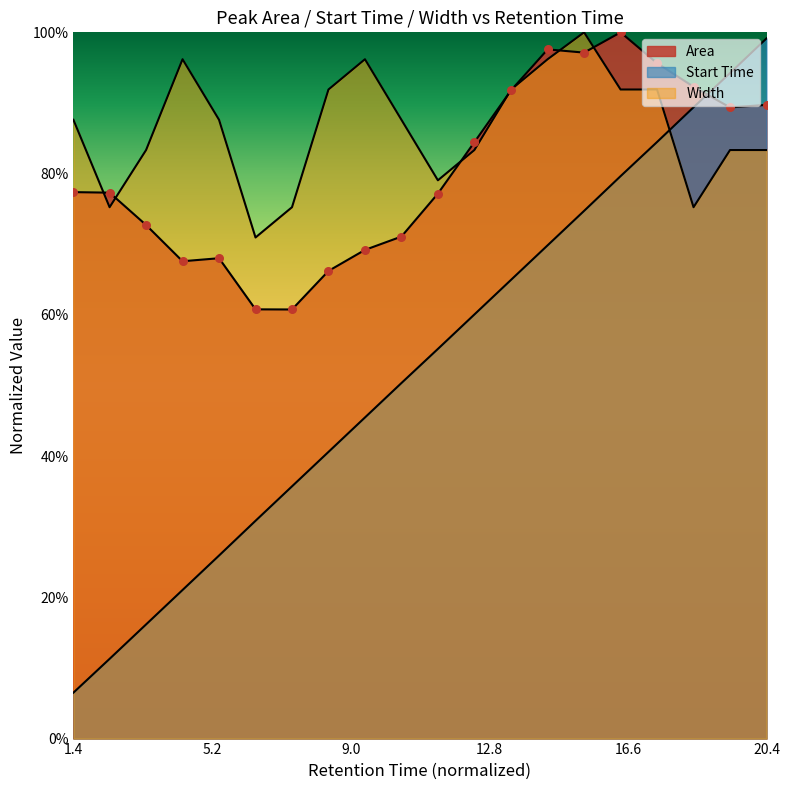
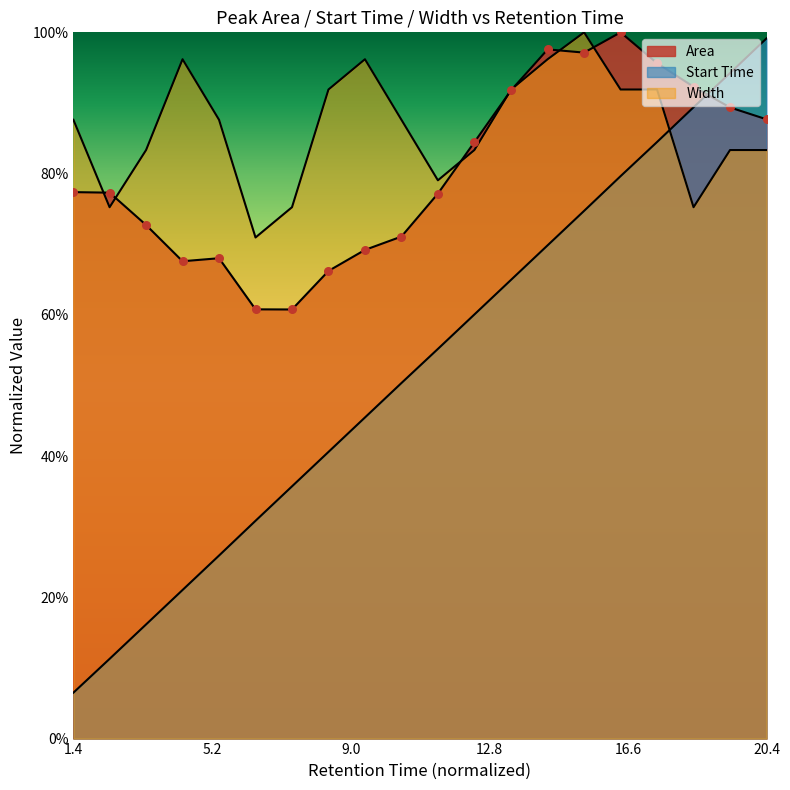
Area, 20.4: 90% -> 88%
